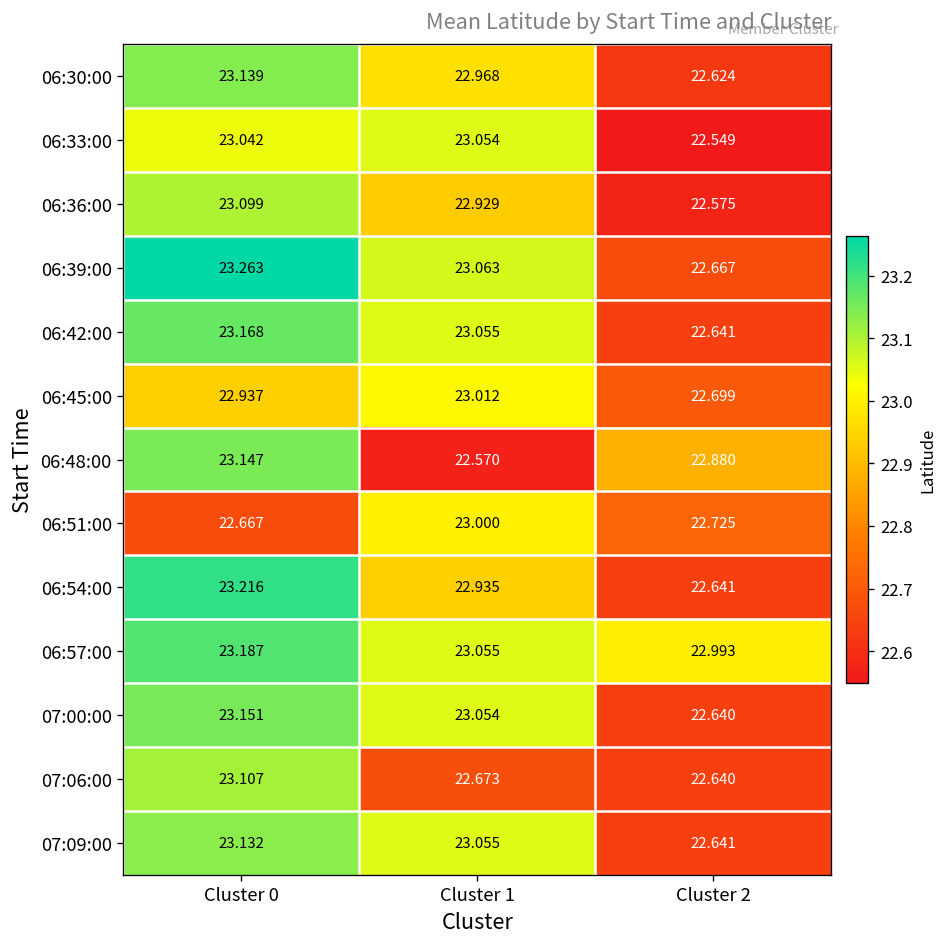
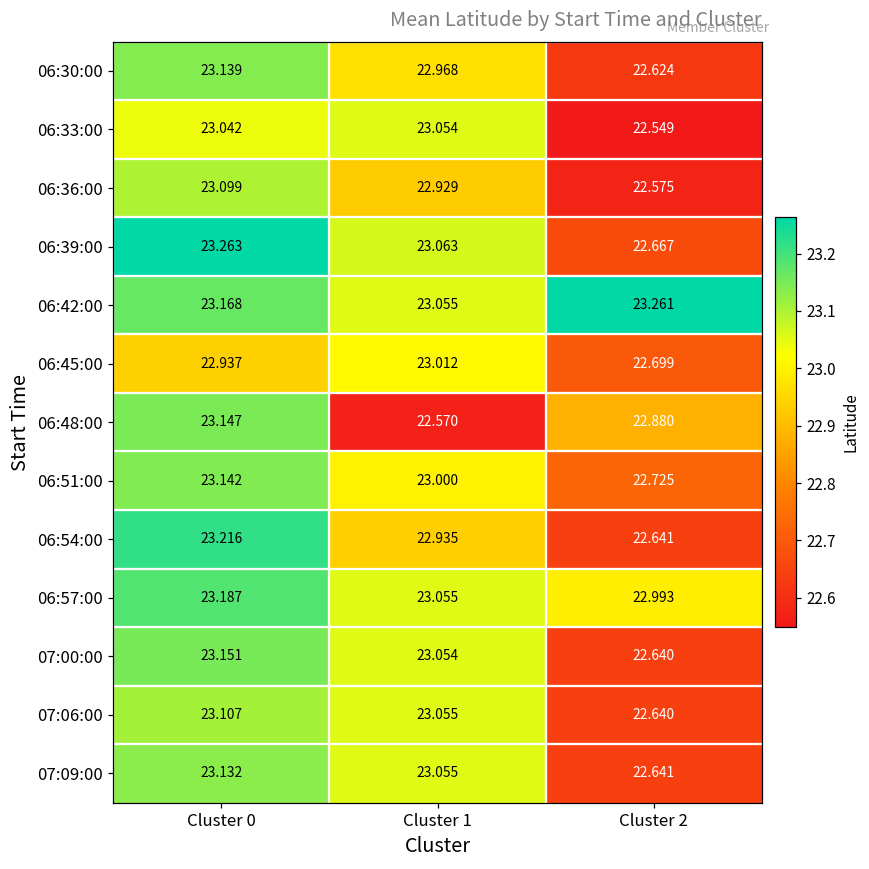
06:42:00, Cluster 2: 22.641 -> 23.261
06:51:00, Cluster 0: 22.667 -> 23.142
07:06:00, Cluster 1: 22.673 -> 23.055
